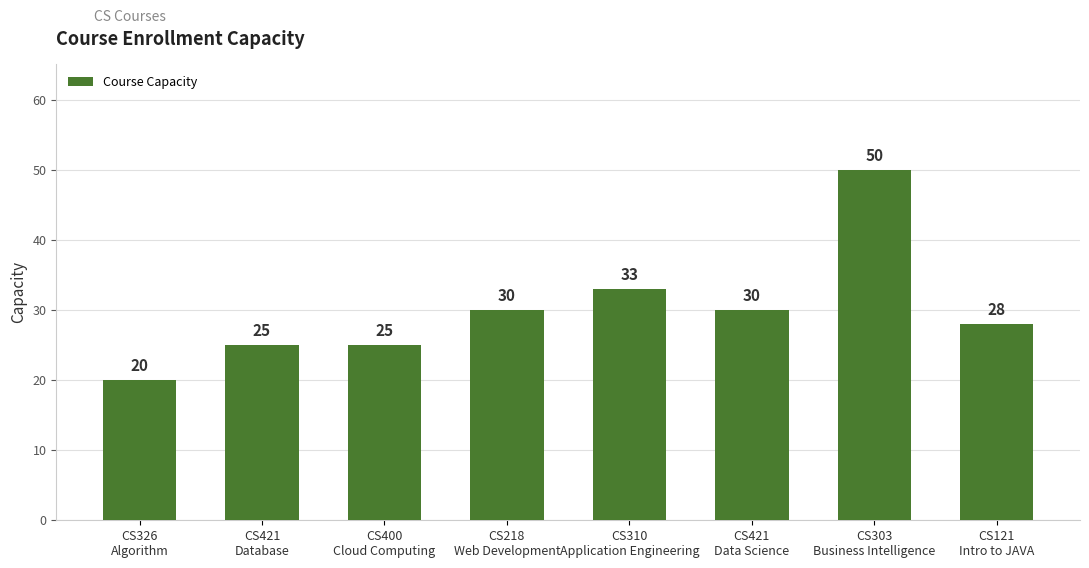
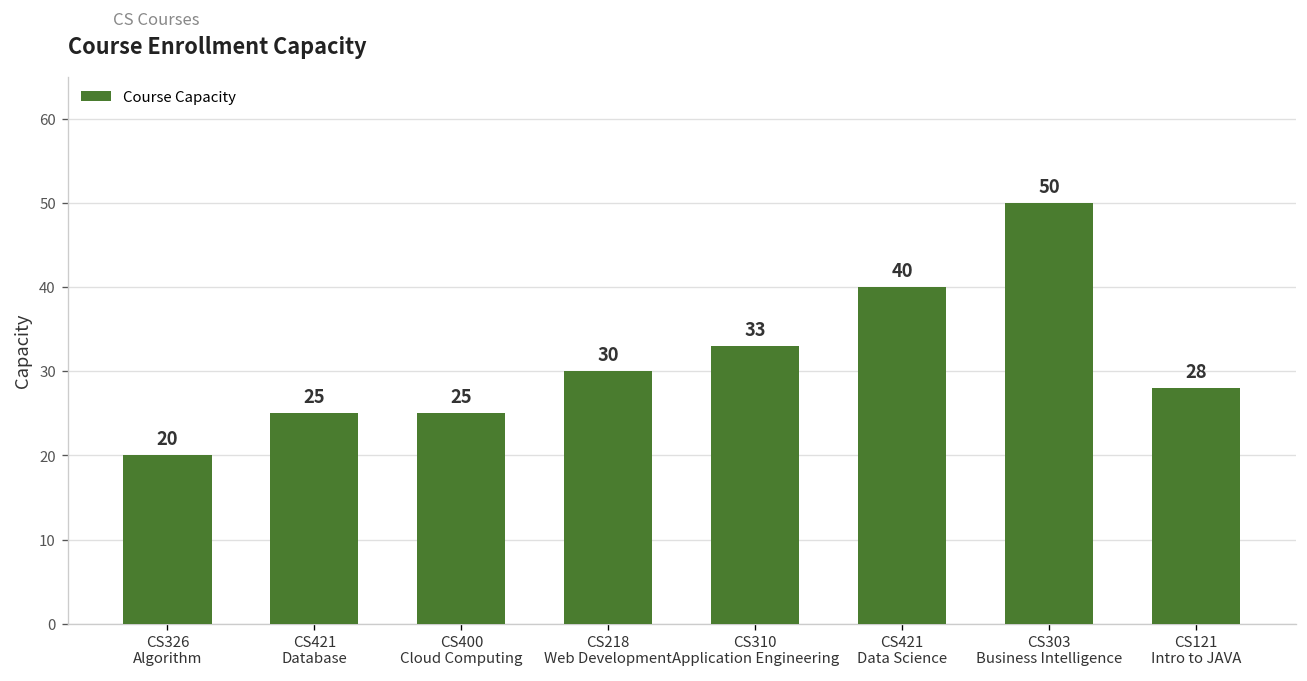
CS421 Data Science: 30 -> 40
